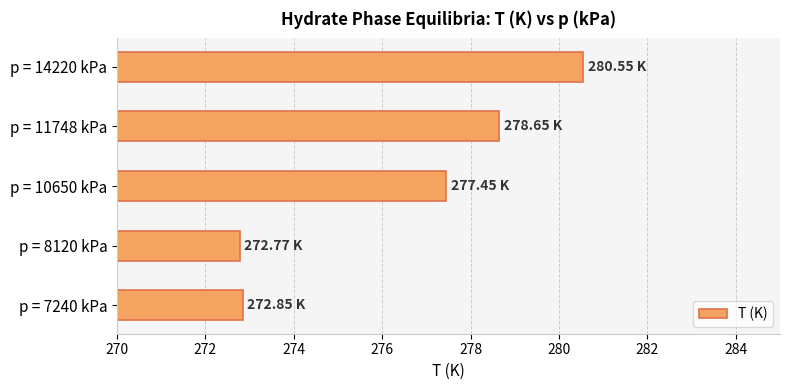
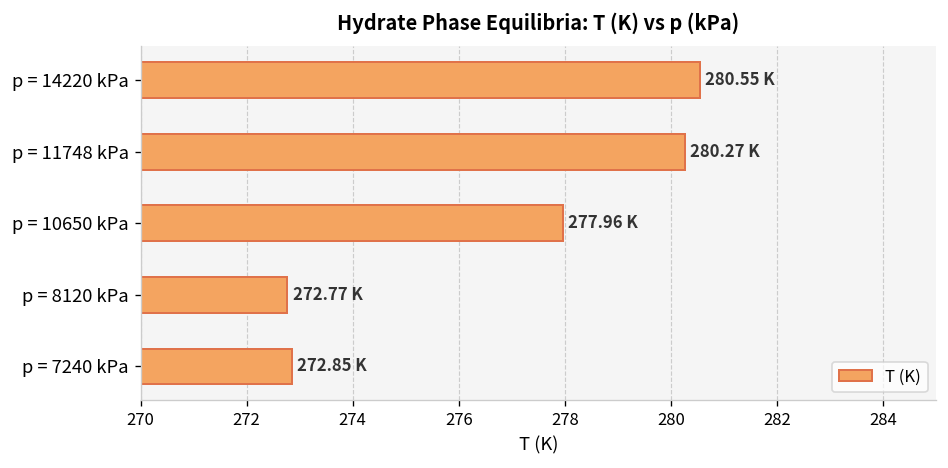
p = 11748 kPa: 278.65 -> 280.27
p = 10650 kPa: 277.45 -> 277.96
